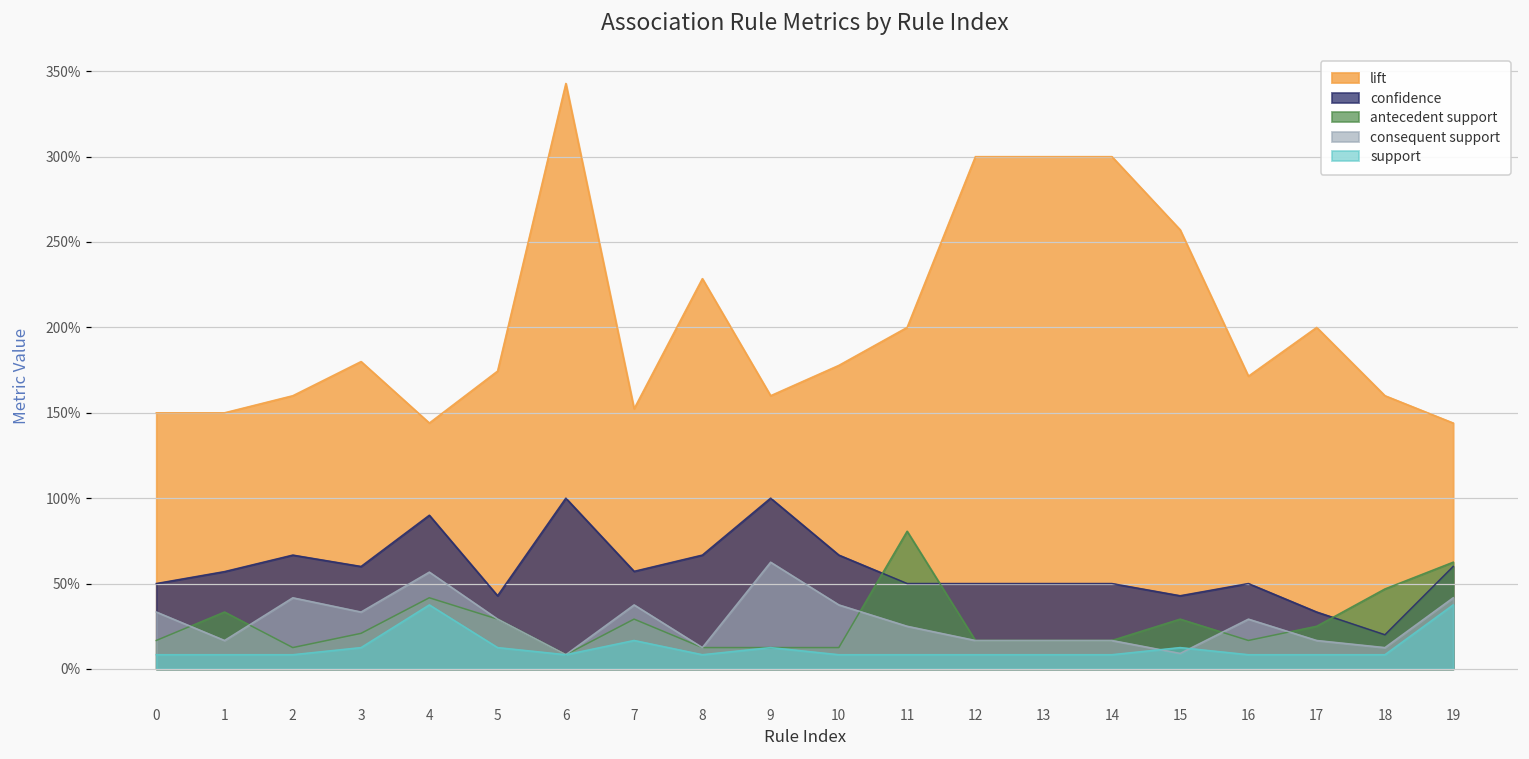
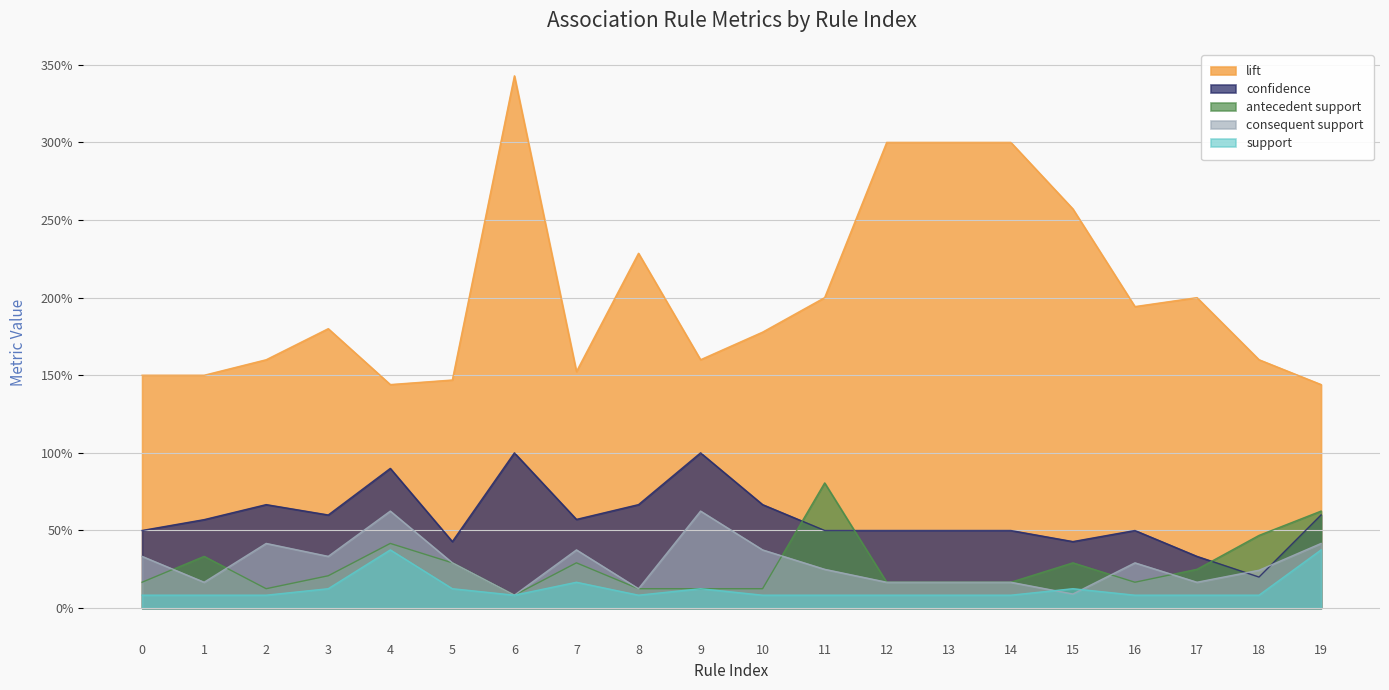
consequent support, 4: 57% -> 63%
lift, 5: 174% -> 147%
lift, 16: 171% -> 194%
consequent support, 18: 13% -> 24%
